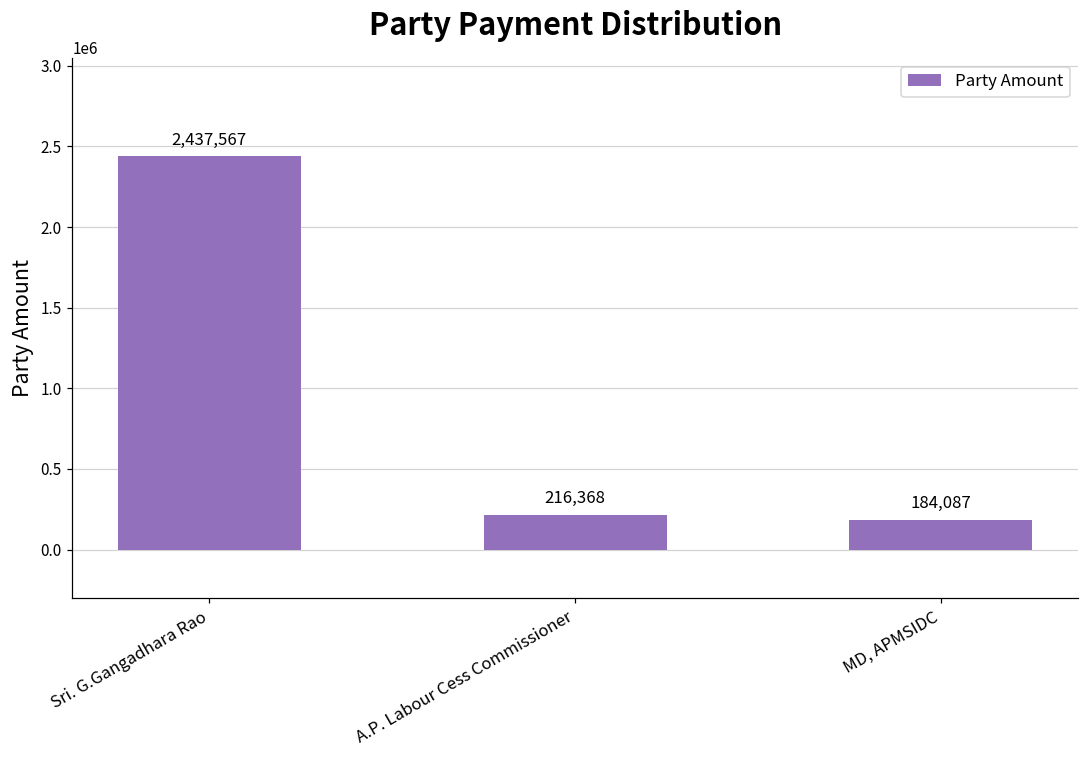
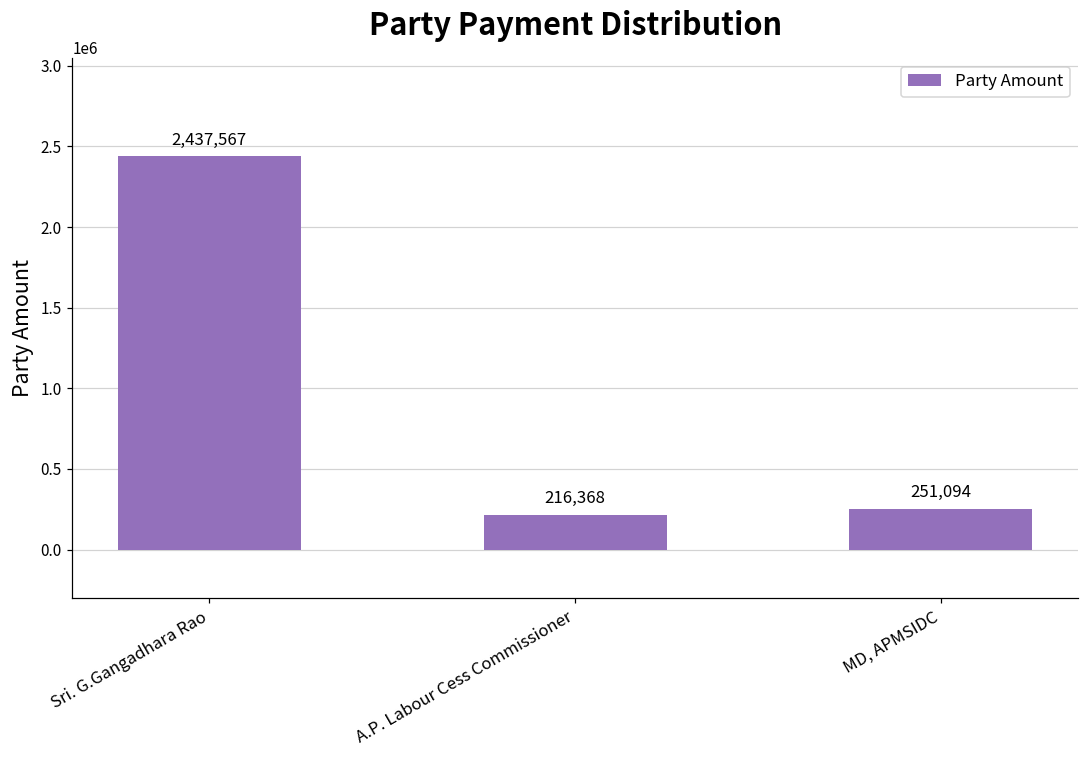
MD, APMSIDC: 184,087 -> 251,094
